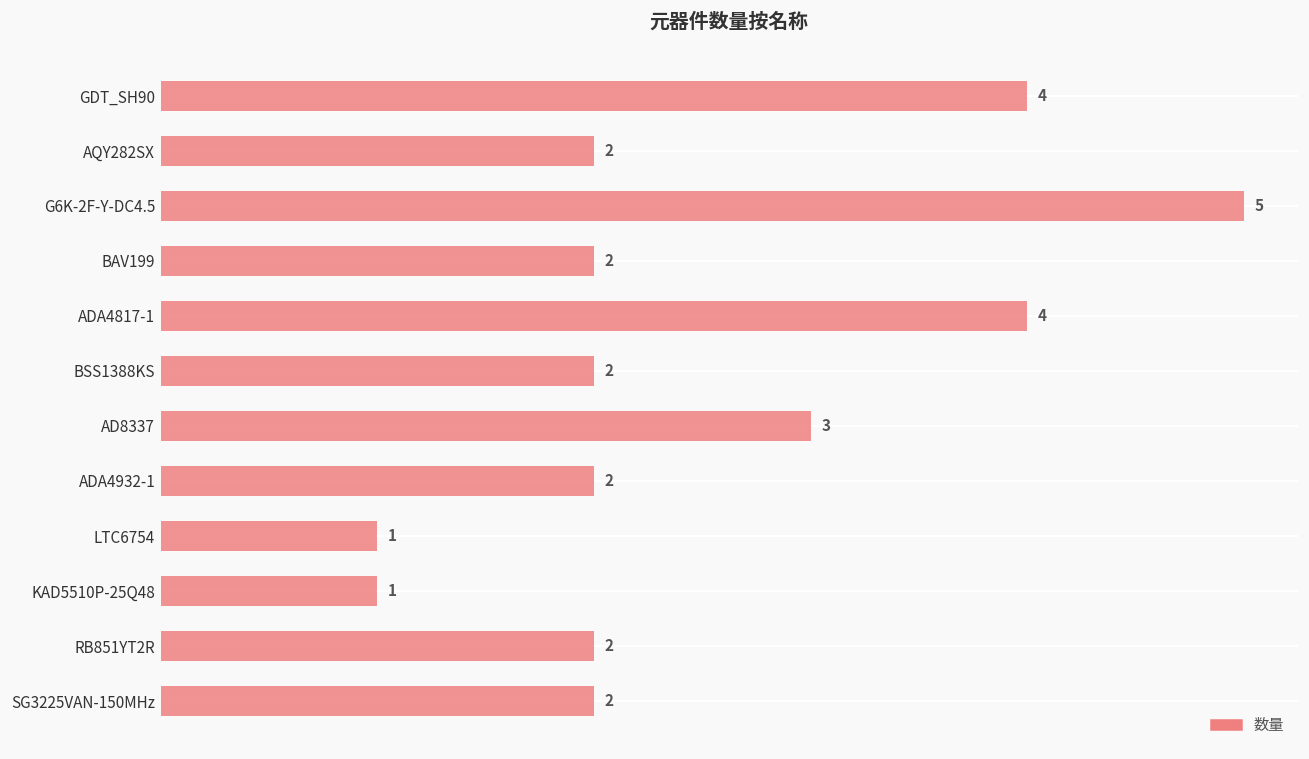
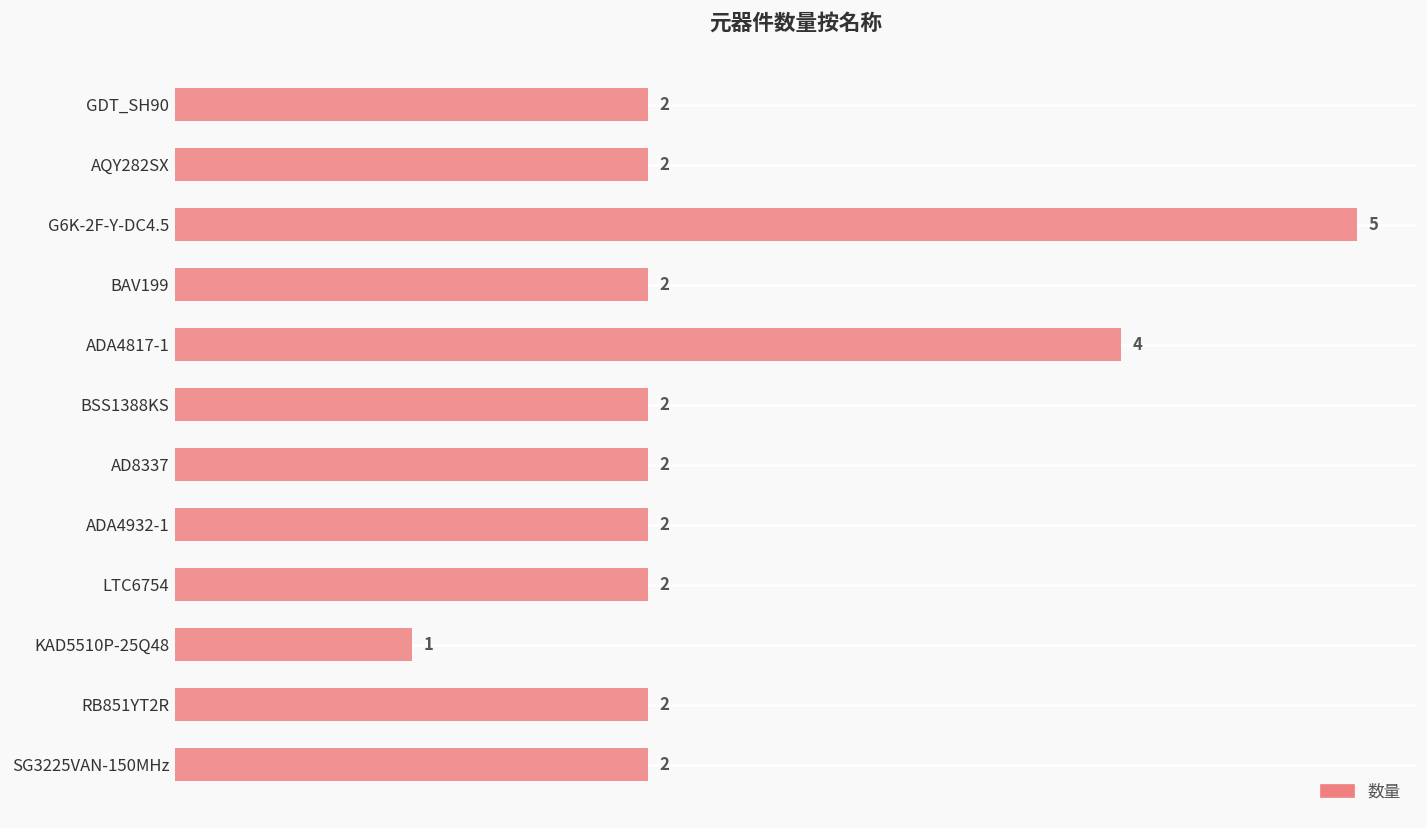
GDT_SH90: 4 -> 2
AD8337: 3 -> 2
LTC6754: 1 -> 2
